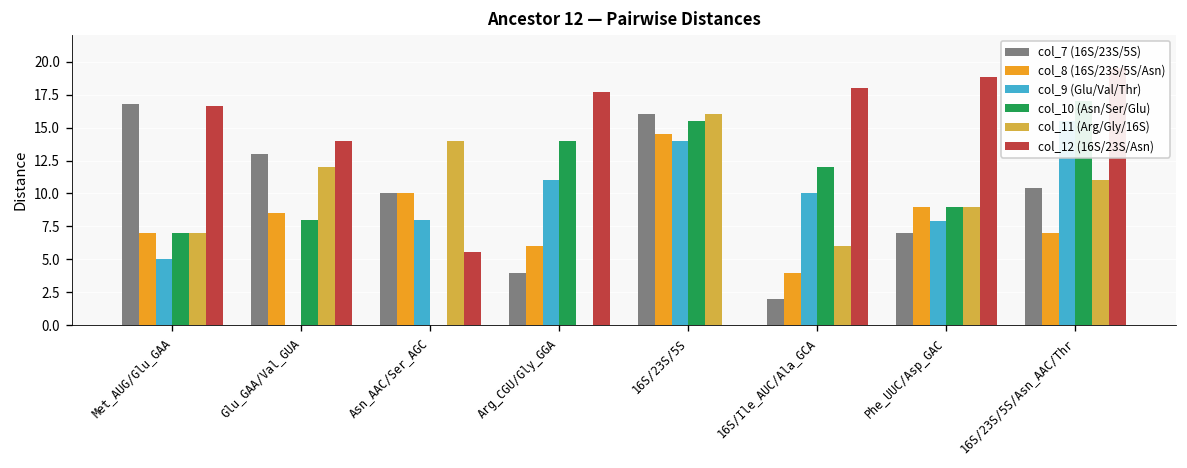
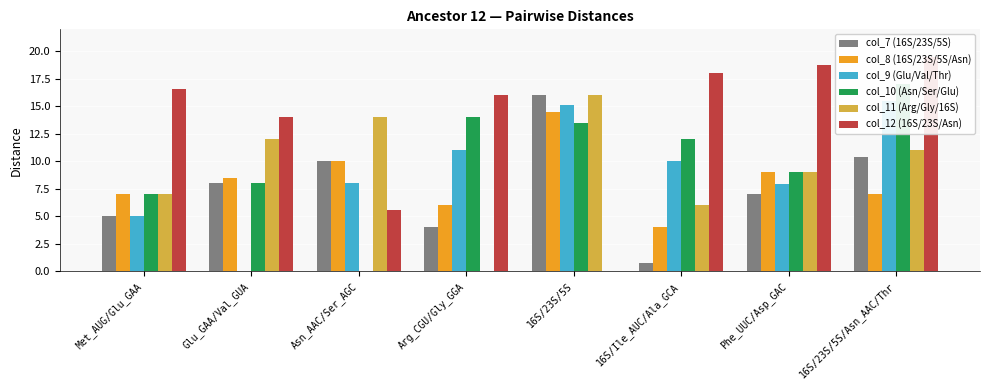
col_7 (16S/23S/5S), Met_AUG/Glu_GAA: 16.8 -> 5.0
col_7 (16S/23S/5S), Glu_GAA/Val_GUA: 13 -> 8
col_12 (16S/23S/Asn), Arg_CGU/Gly_GGA: 17.7 -> 16.0
col_9 (Glu/Val/Thr), 16S/23S/5S: 14.0 -> 15.1
col_10 (Asn/Ser/Glu), 16S/23S/5S: 15.5 -> 13.5
col_7 (16S/23S/5S), 16S/Ile_AUC/Ala_GCA: 2.0 -> 0.7
